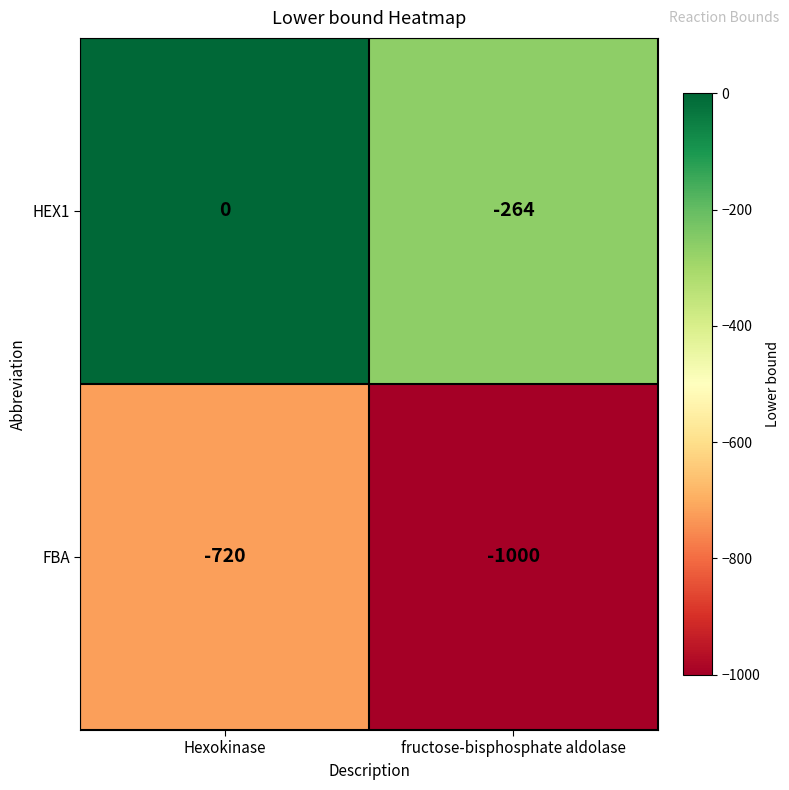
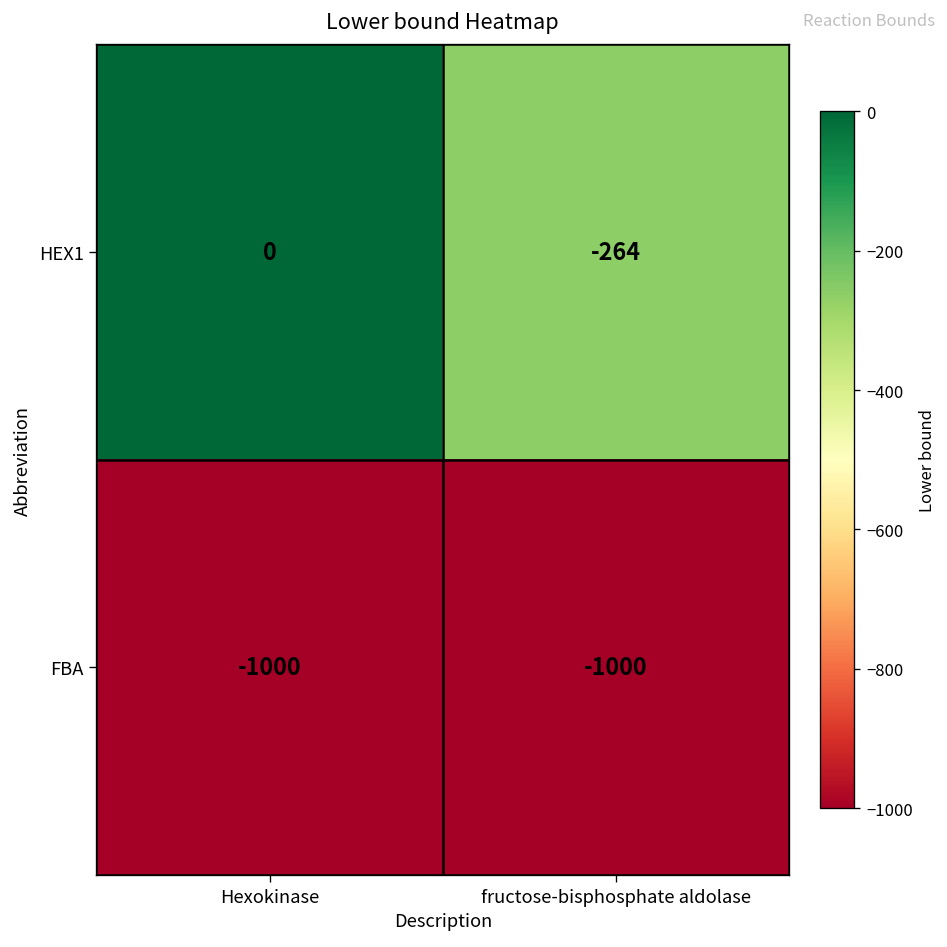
FBA, Hexokinase: -720 -> -1000
